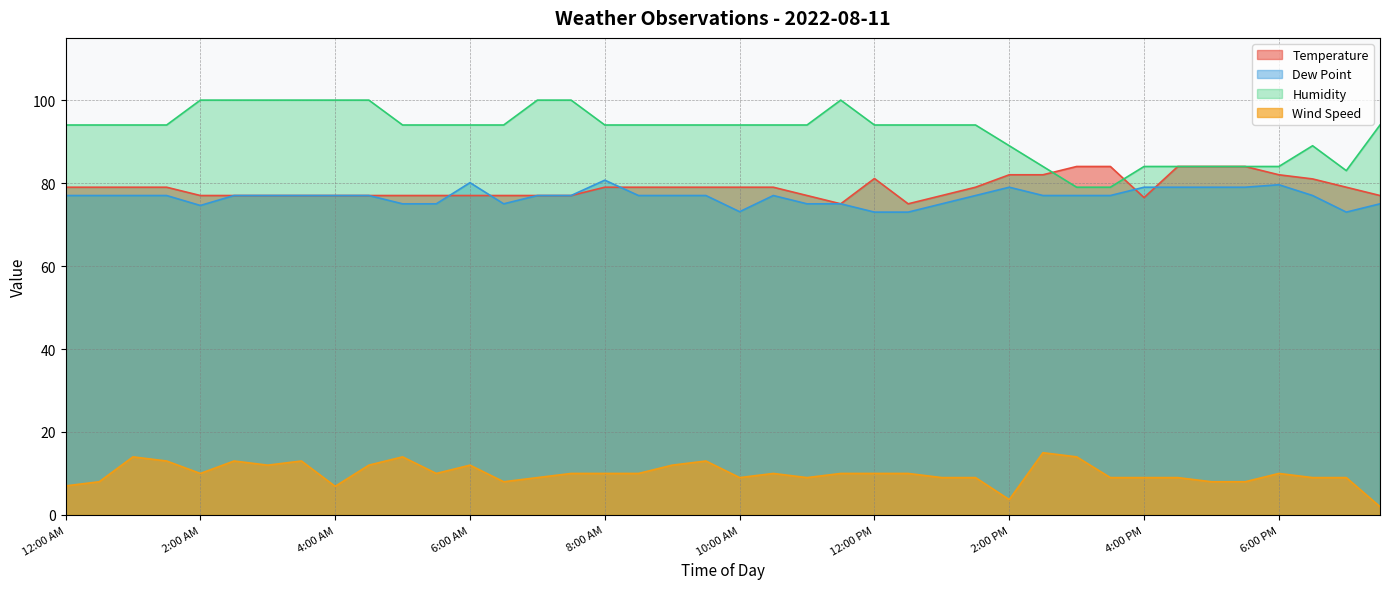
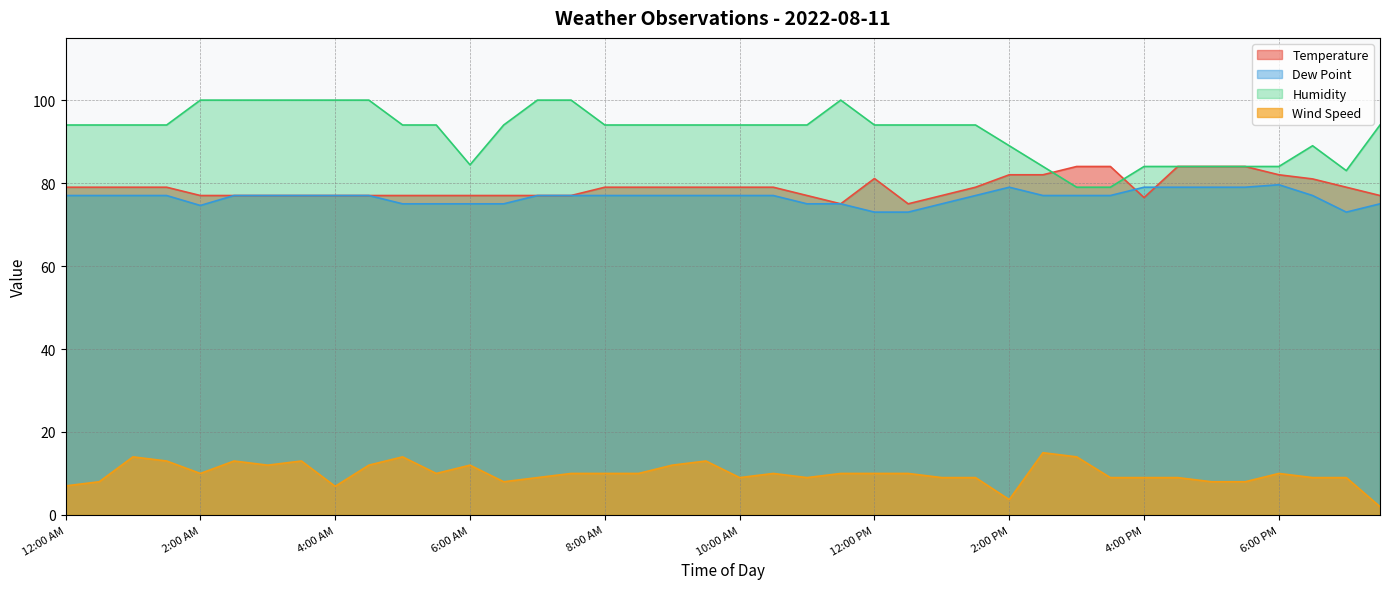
Dew Point, 6:00 AM: 80 -> 75
Humidity, 6:00 AM: 94 -> 84
Dew Point, 8:00 AM: 81 -> 77
Dew Point, 10:00 AM: 73 -> 77
